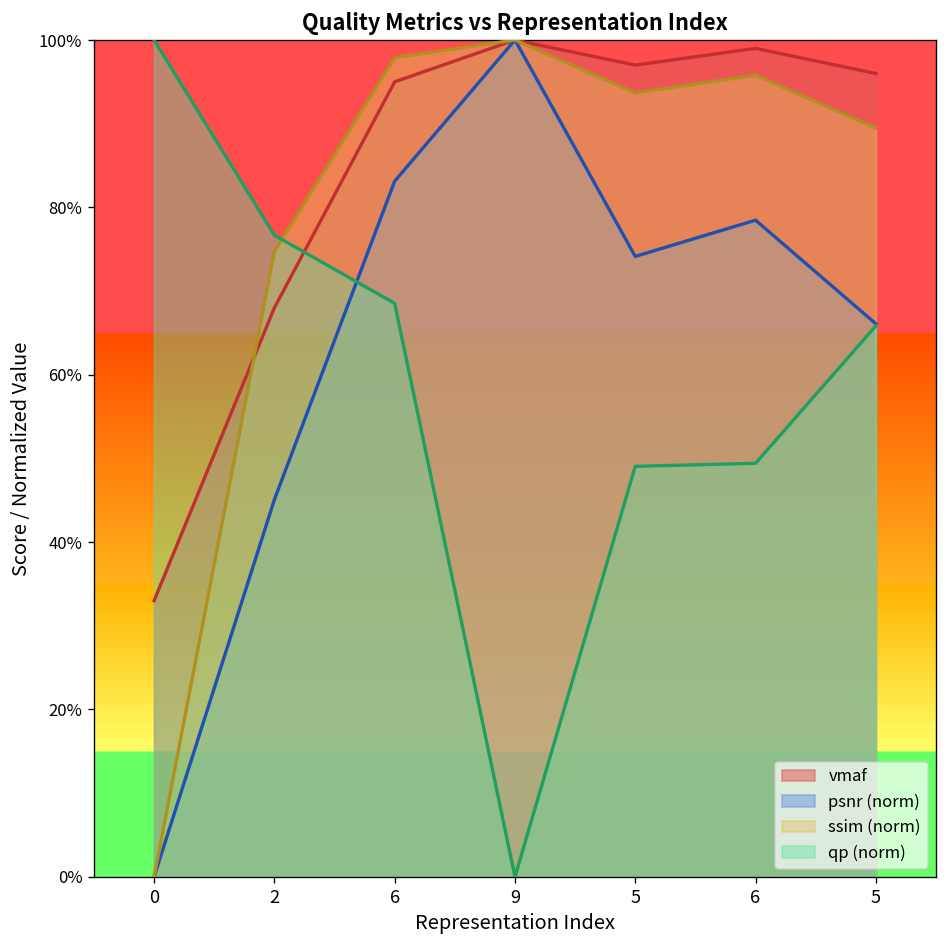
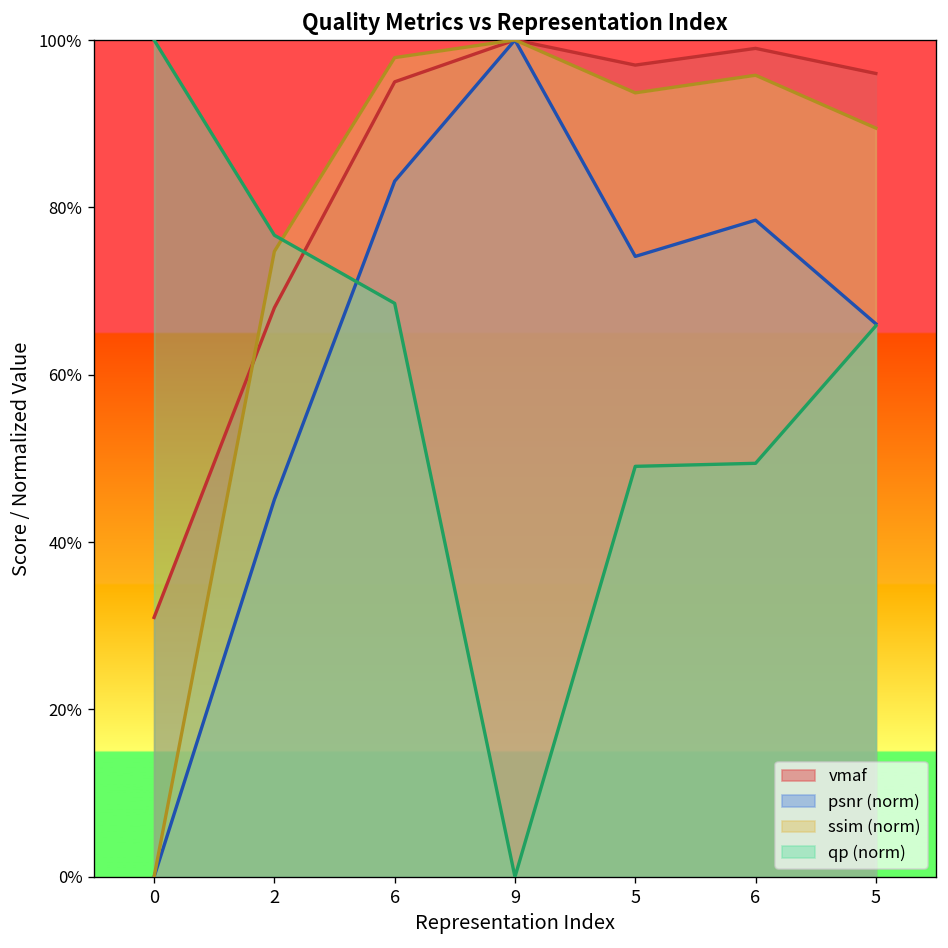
vmaf, 0: 33% -> 31%
